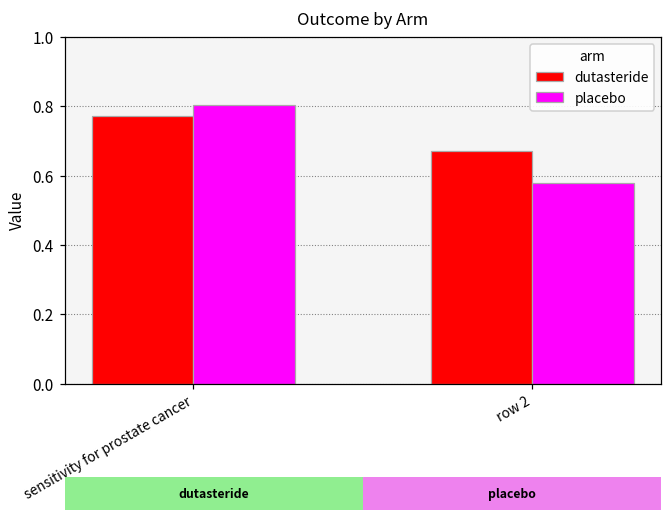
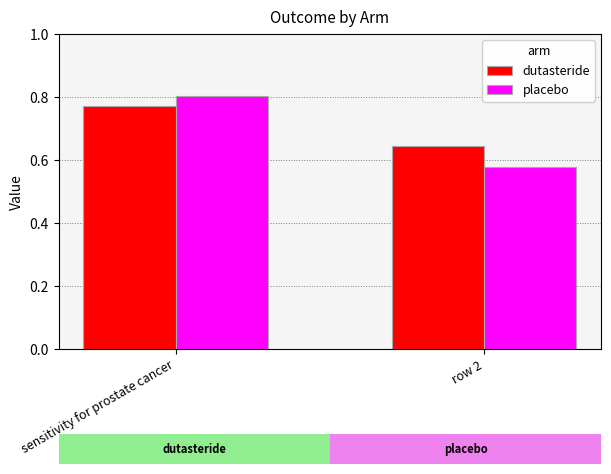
Outcome by Arm, dutasteride, row 2: 0.67 -> 0.64
